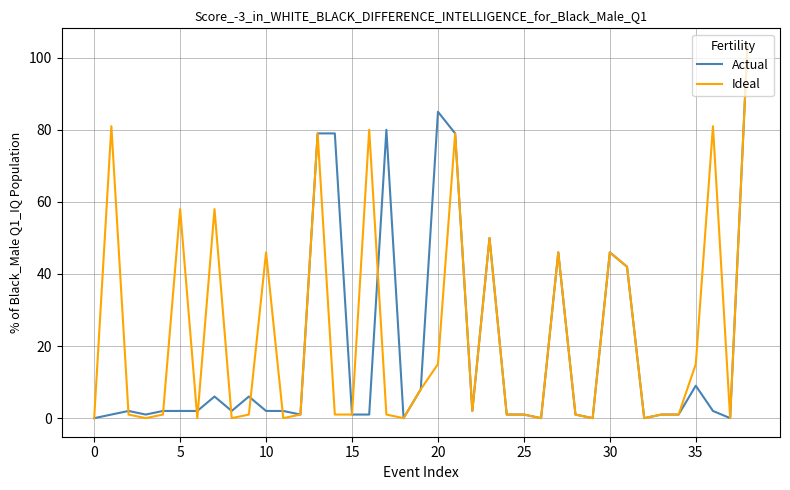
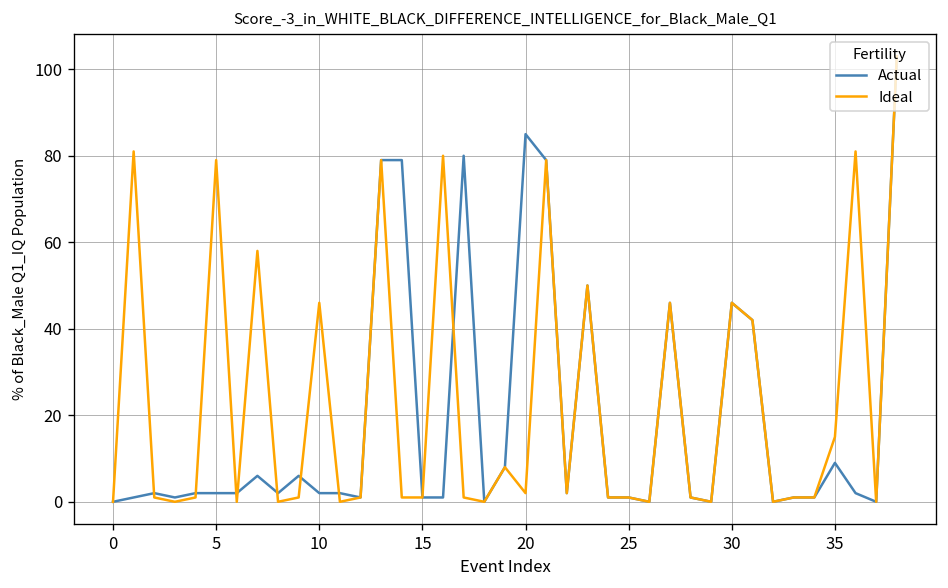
Ideal, 5: 58 -> 79
Ideal, 20: 15 -> 2
